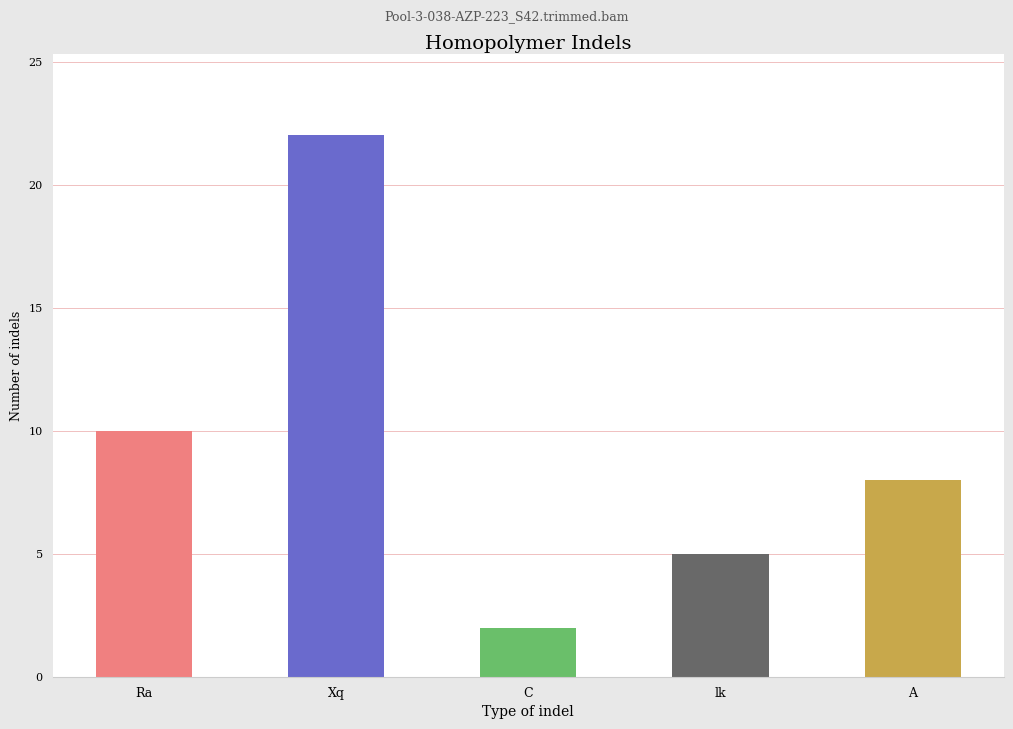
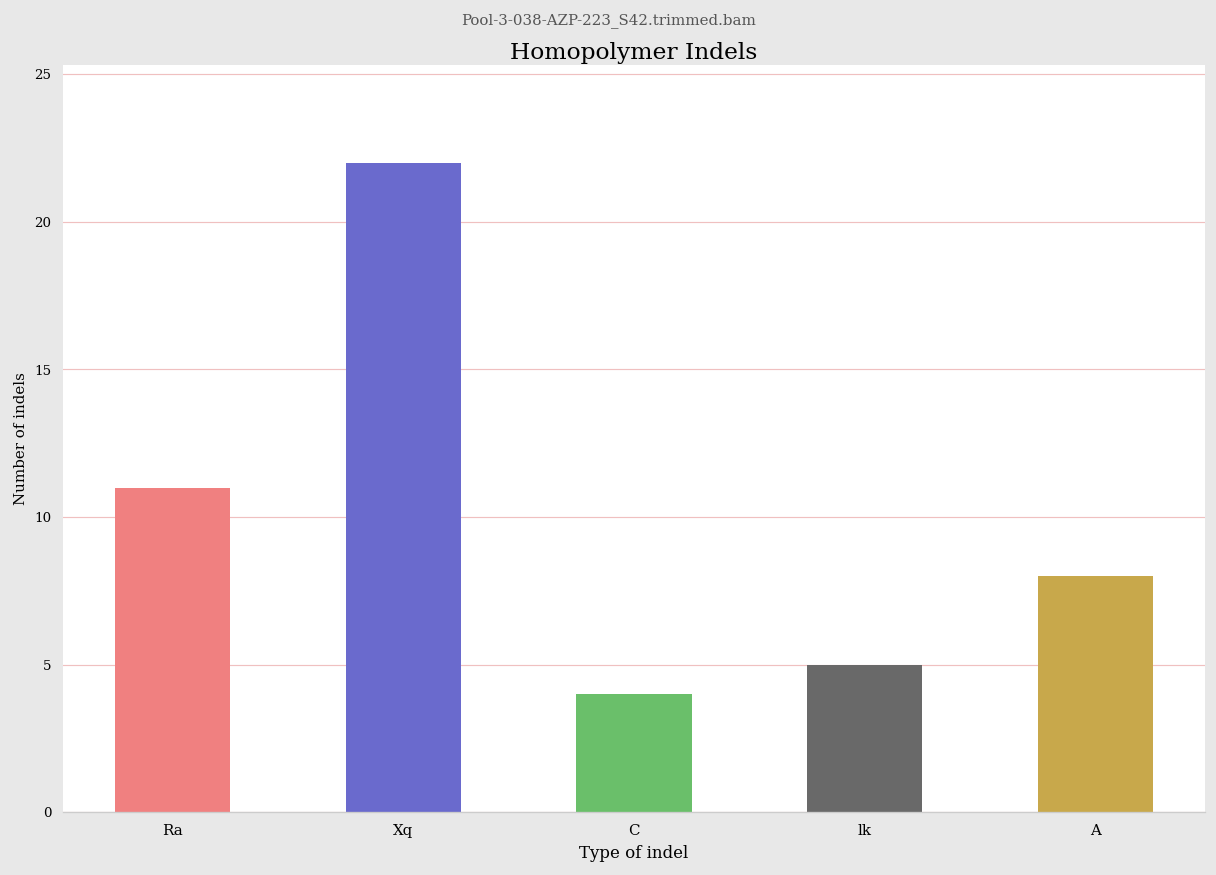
Ra: 10 -> 11
C: 2 -> 4
